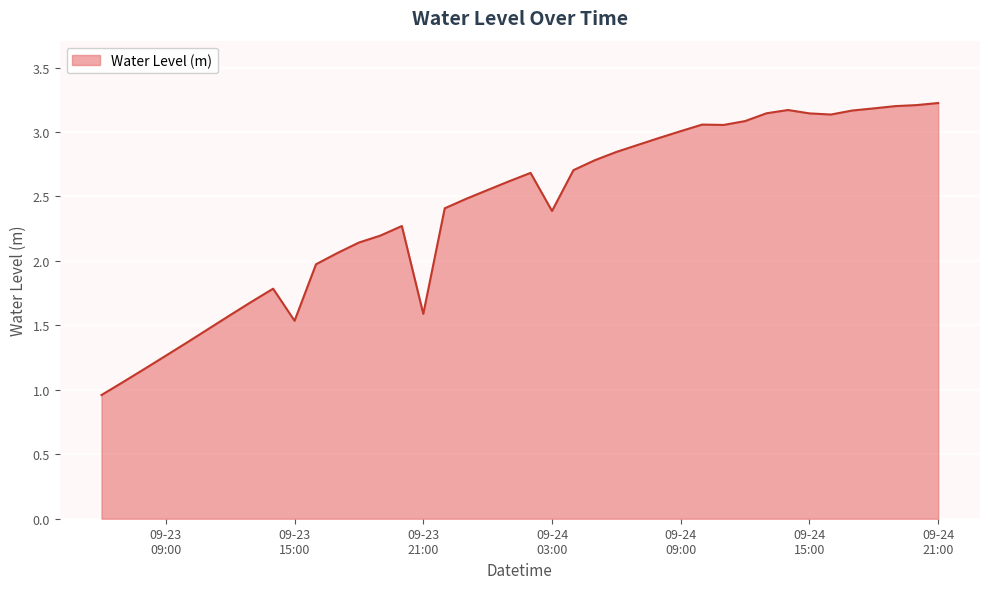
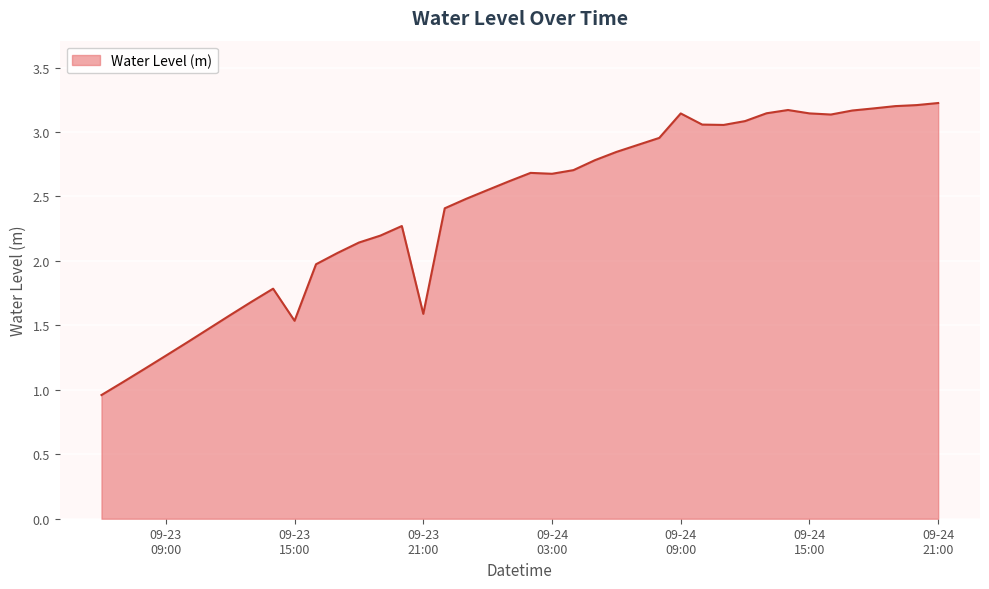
09-24 03:00: 2.39 -> 2.68
09-24 09:00: 3.01 -> 3.14
